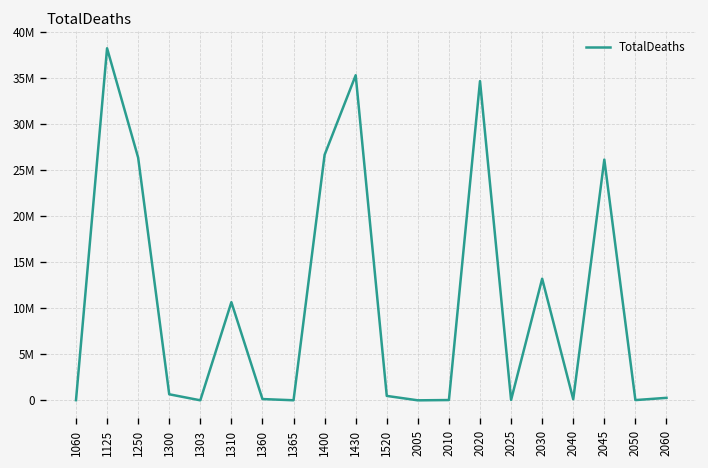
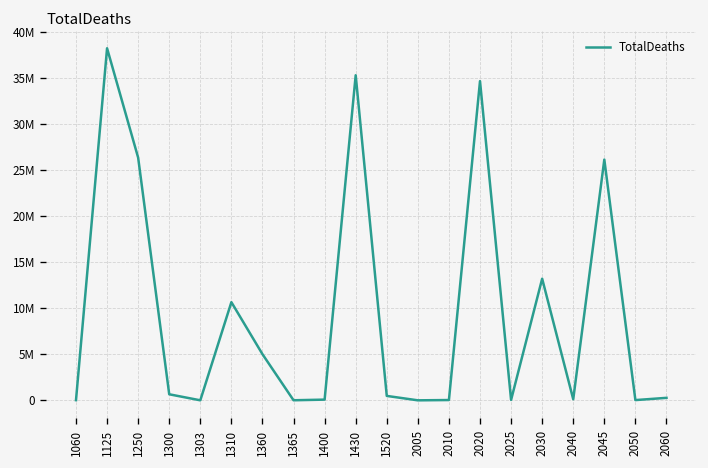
1360: 0 -> 5000000
1400: 27000000 -> 0
